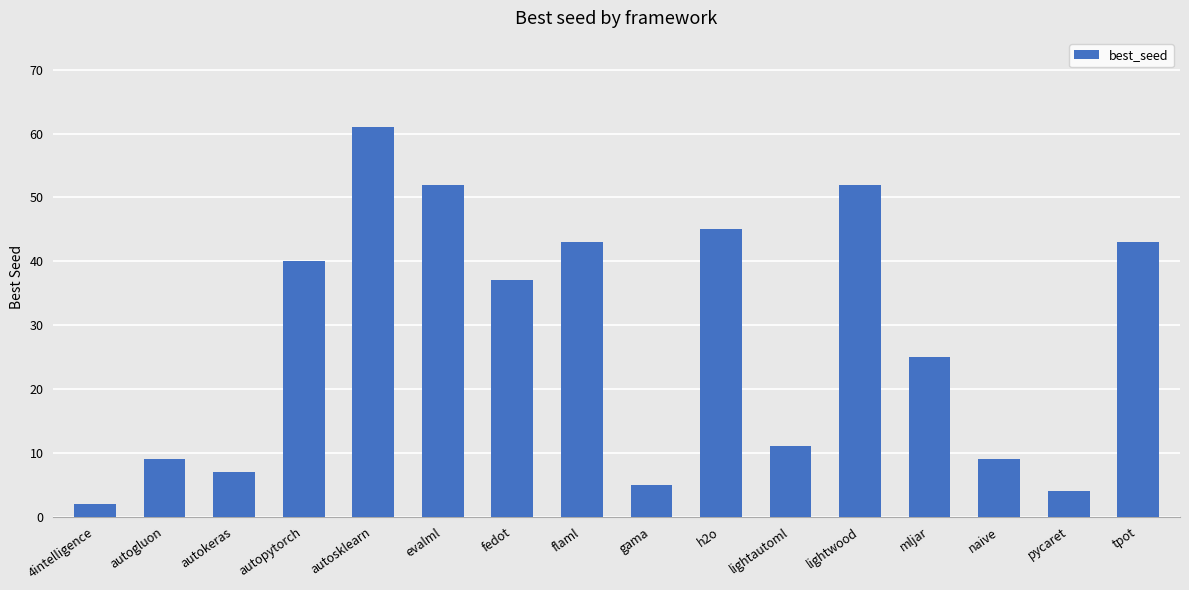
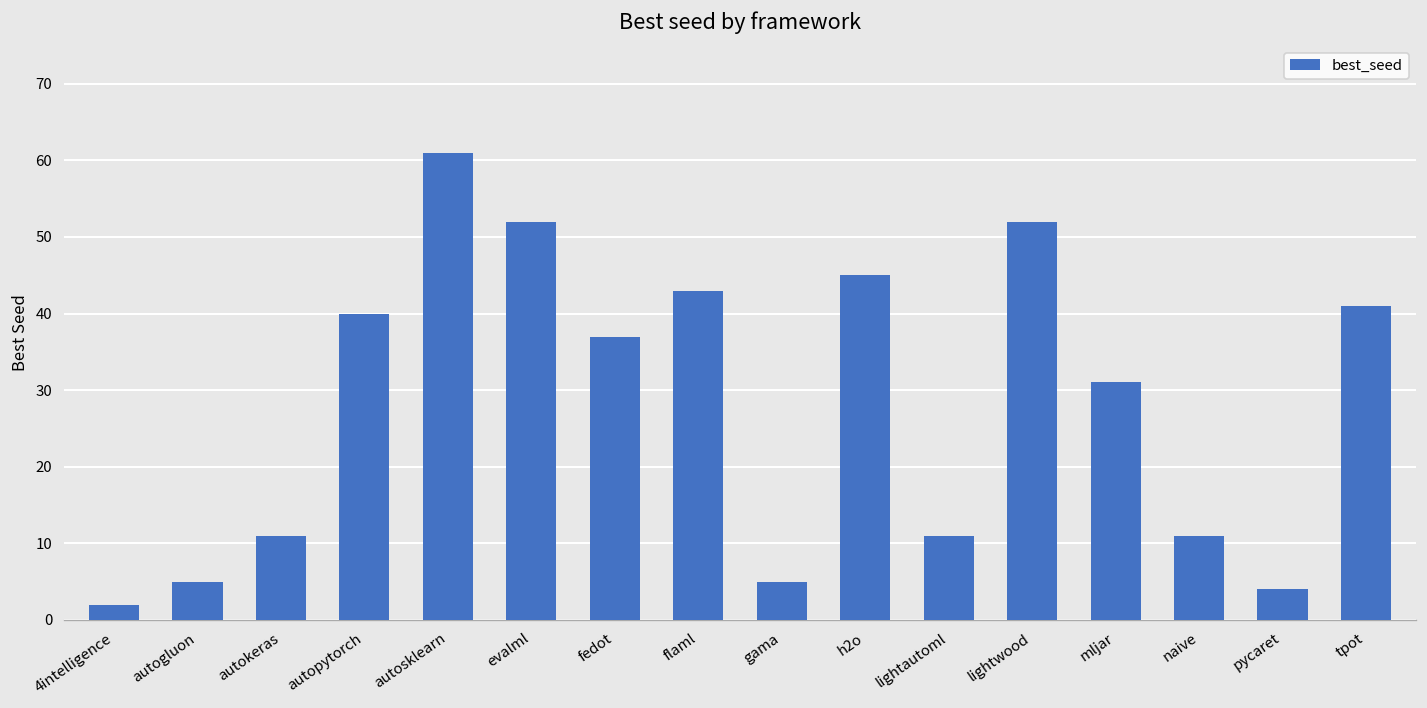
autogluon: 9 -> 5
autokeras: 7 -> 11
mljar: 25 -> 31
naive: 9 -> 11
tpot: 43 -> 41
